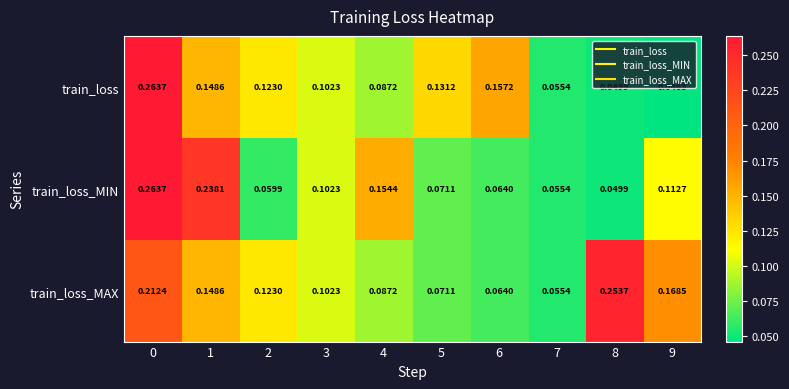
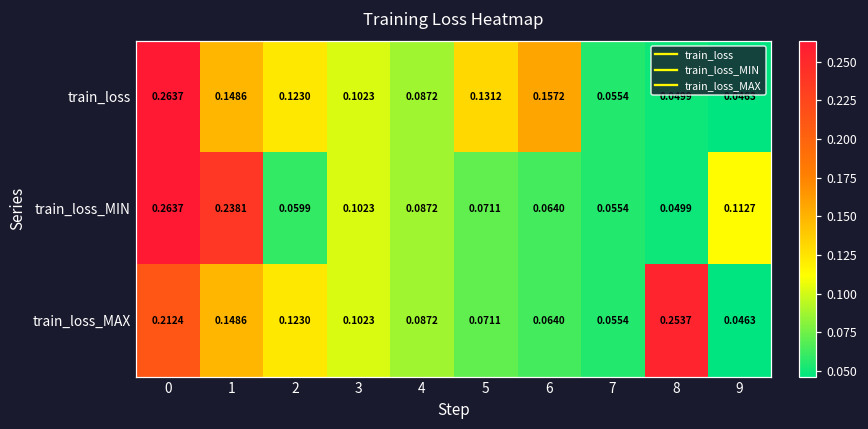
train_loss_MIN, 4: 0.1544 -> 0.0872
train_loss_MAX, 9: 0.1685 -> 0.0463
